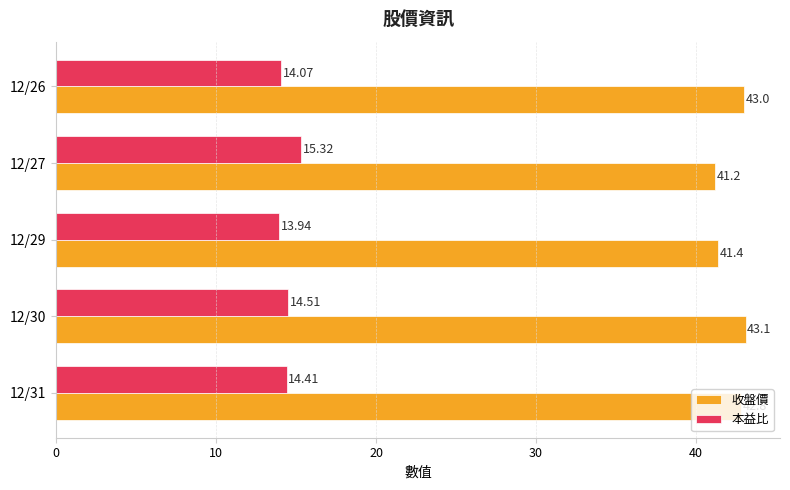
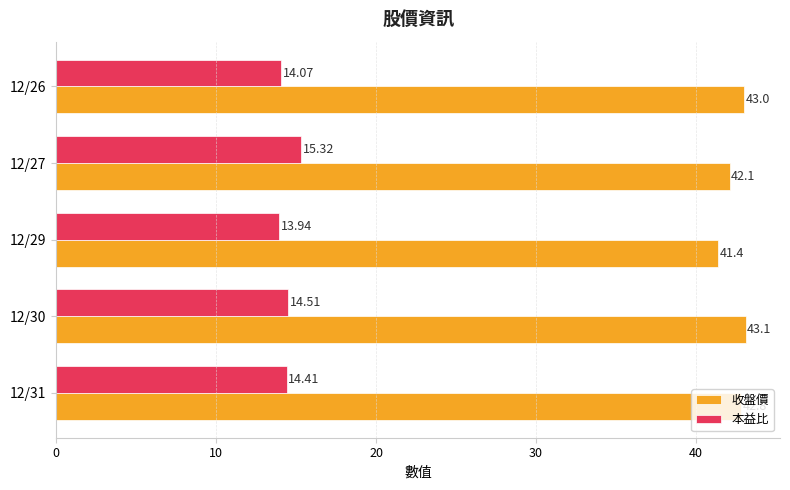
收盤價, 12/27: 41.2 -> 42.1
